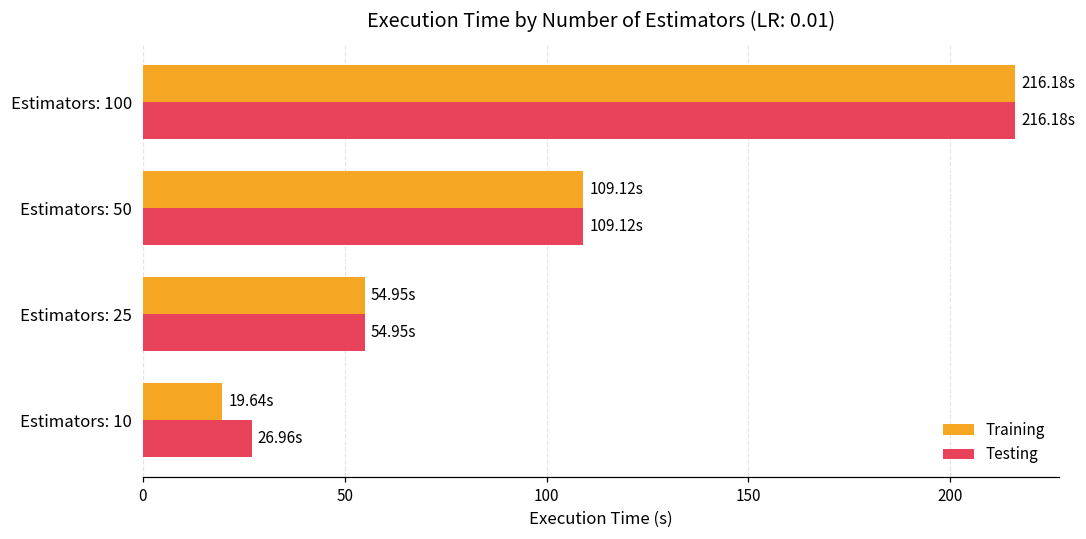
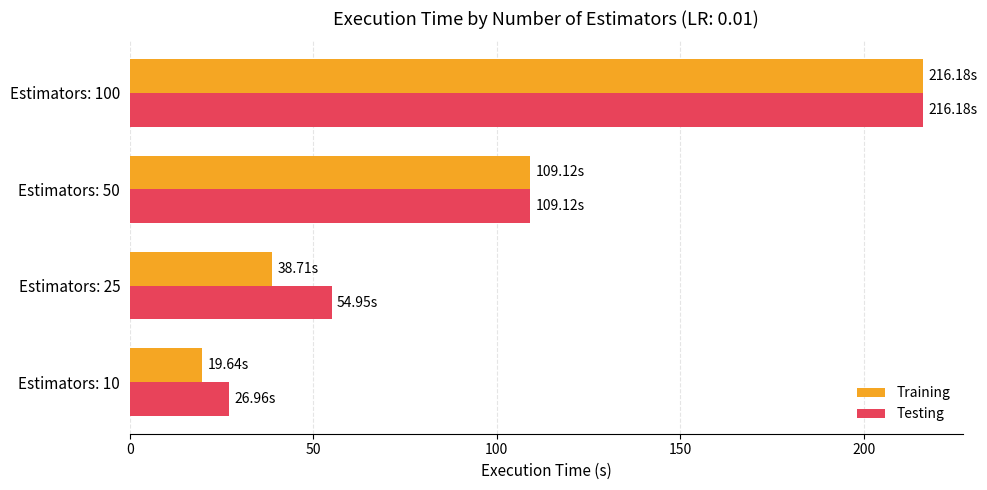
Training, Estimators: 25: 54.95s -> 38.71s
